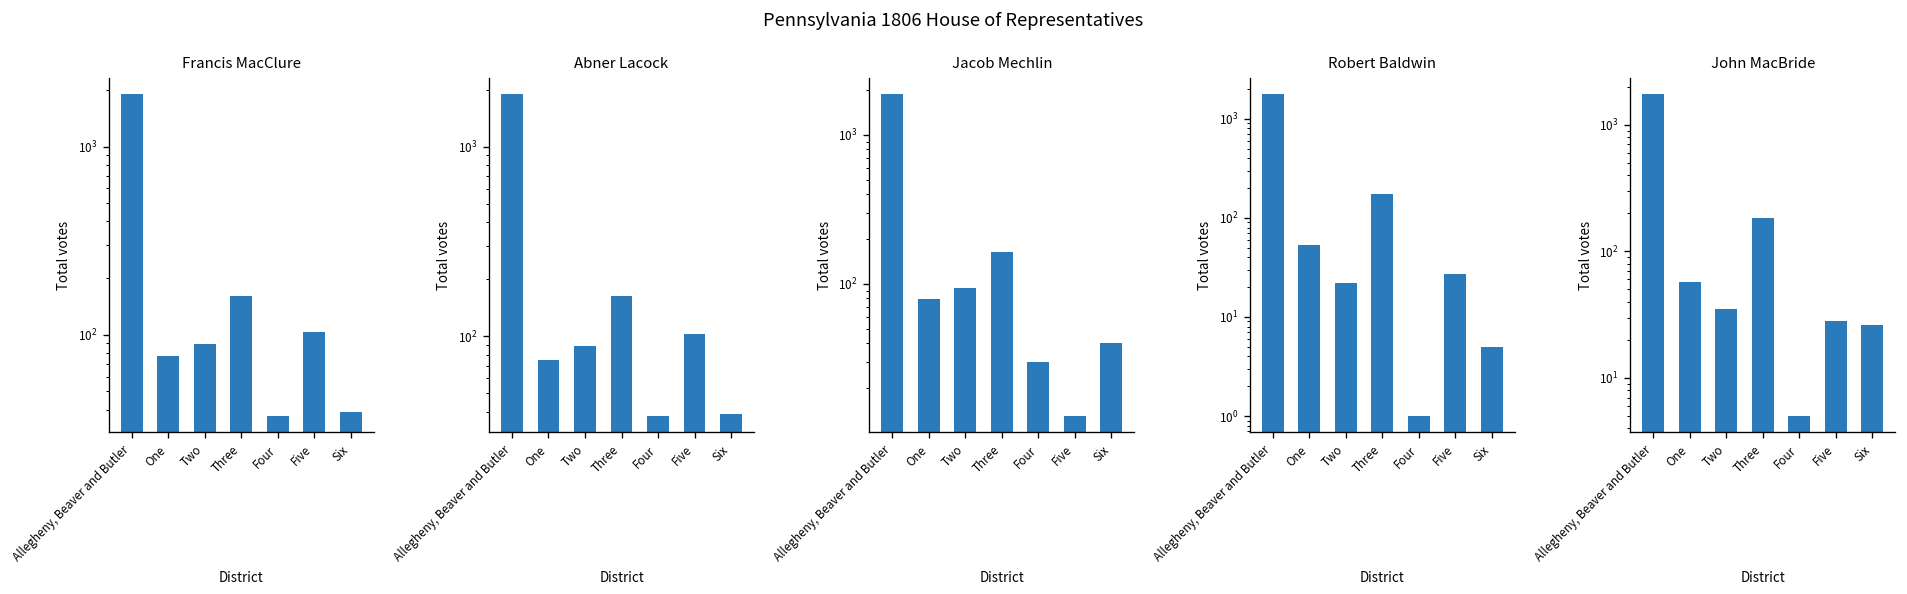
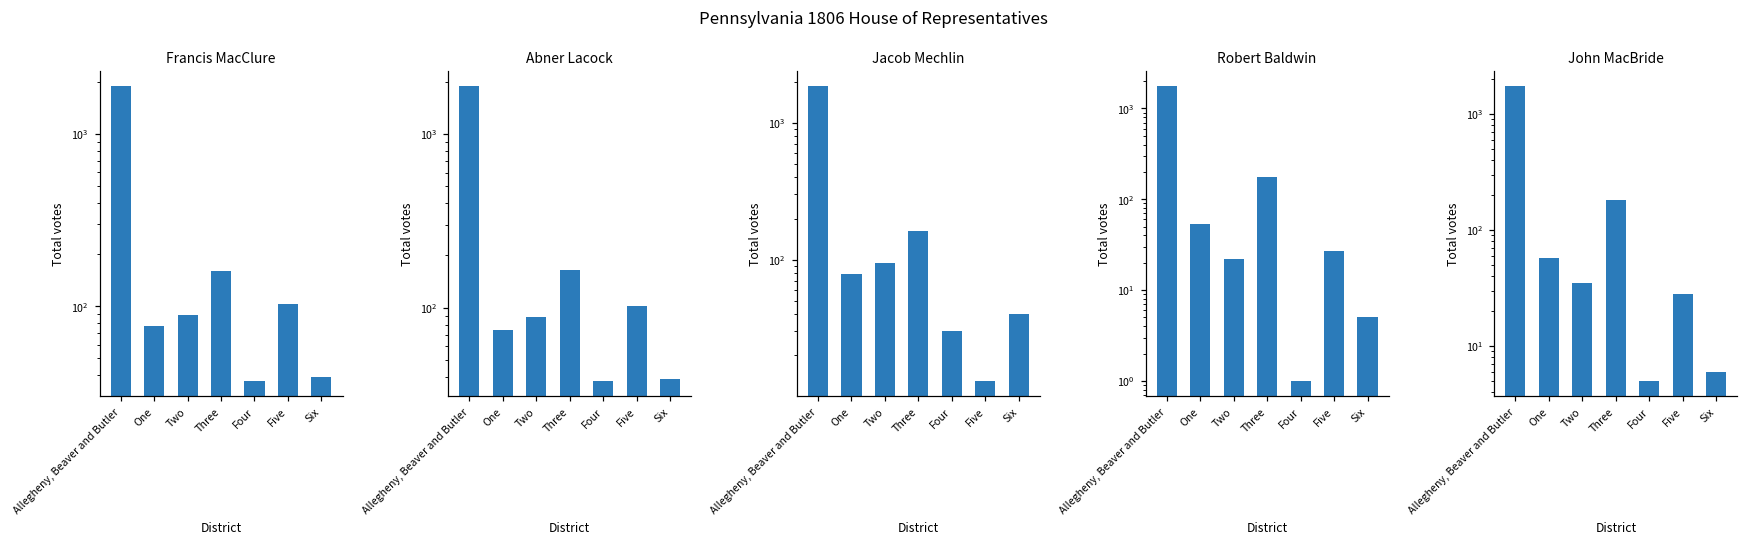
John MacBride, Six: 26 -> 6
